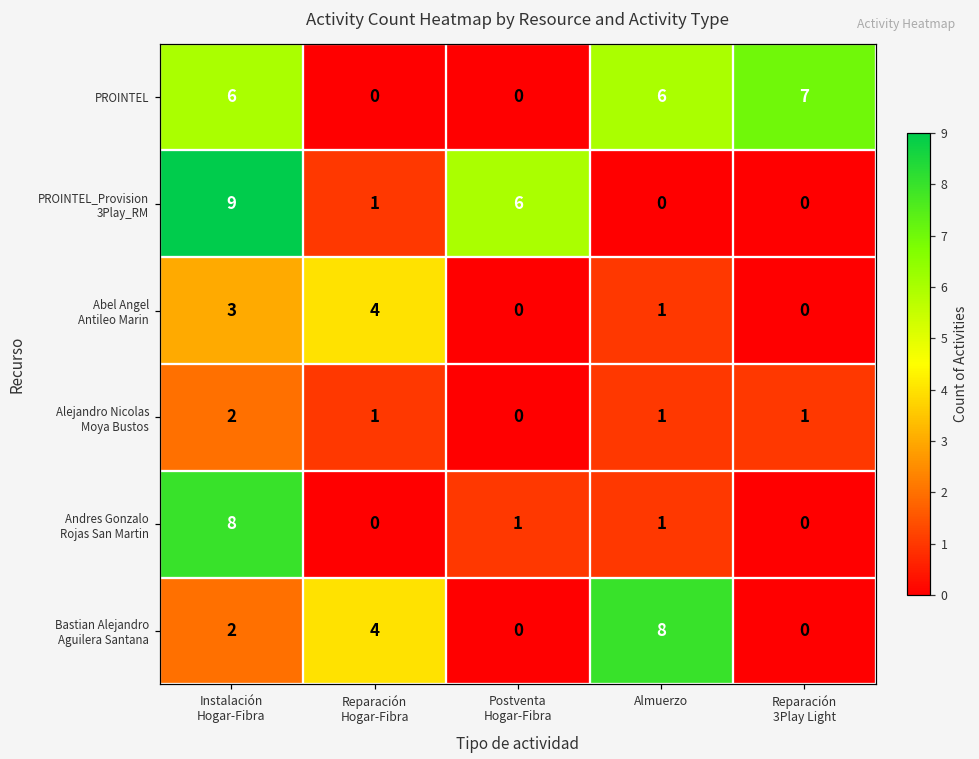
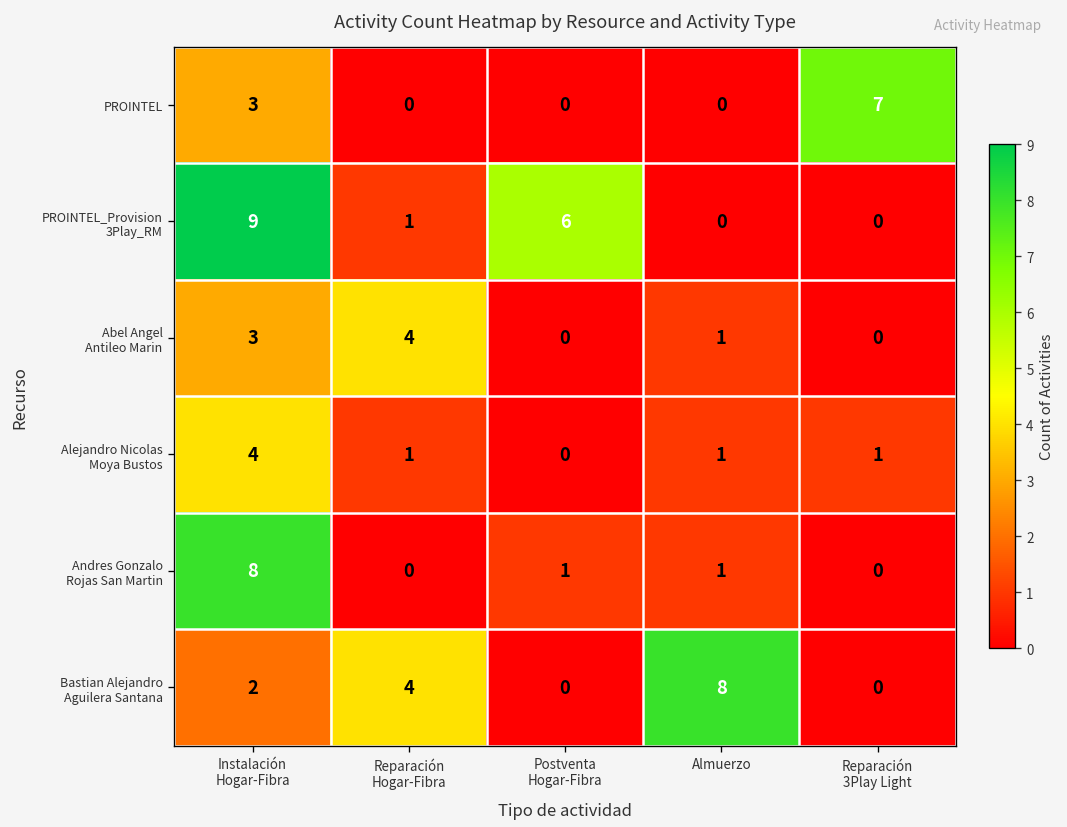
PROINTEL, Instalación Hogar-Fibra: 6 -> 3
PROINTEL, Almuerzo: 6 -> 0
Alejandro Nicolas Moya Bustos, Instalación Hogar-Fibra: 2 -> 4
